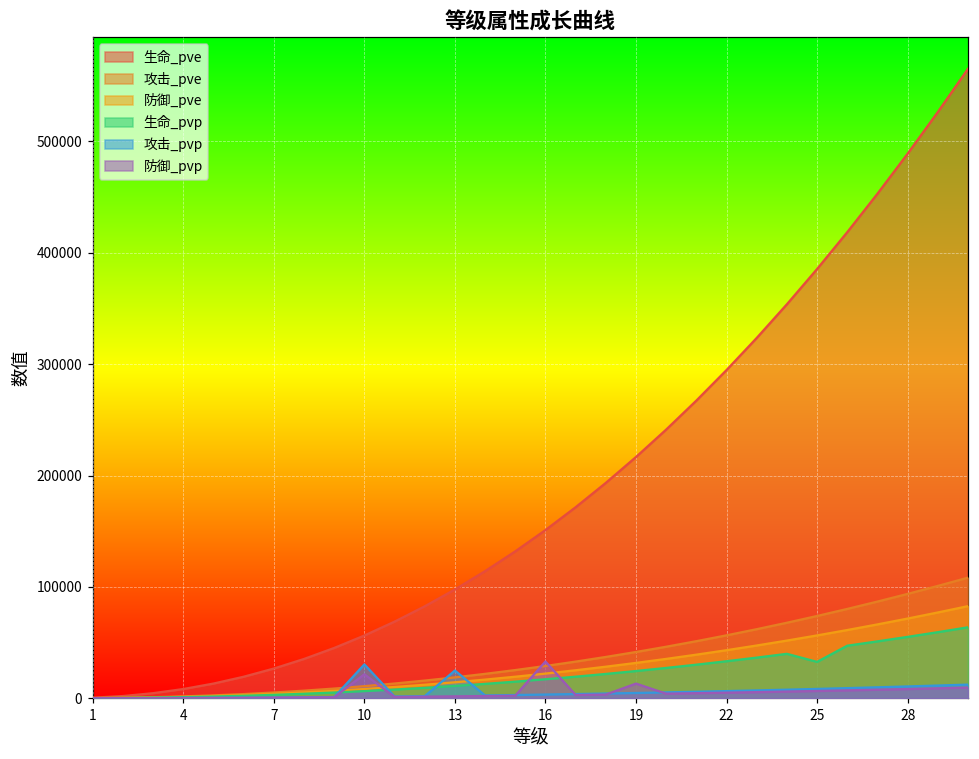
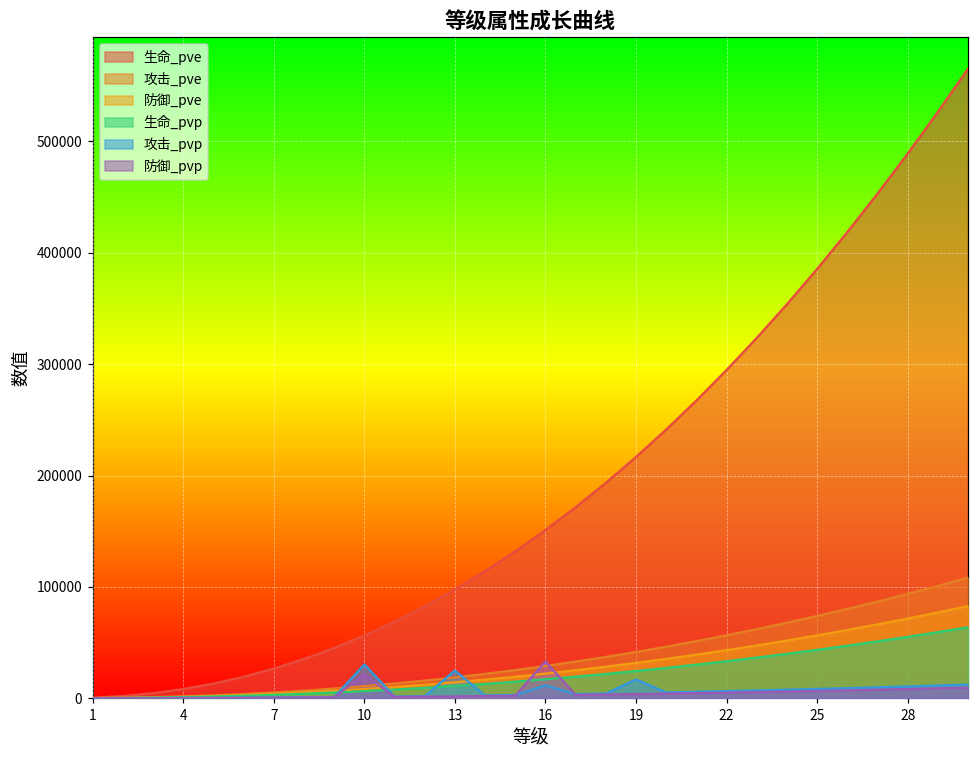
攻击_pvp, 16: 3000 -> 11000
攻击_pvp, 19: 5000 -> 17000
防御_pvp, 19: 13000 -> 4000
生命_pvp, 25: 33000 -> 43000
